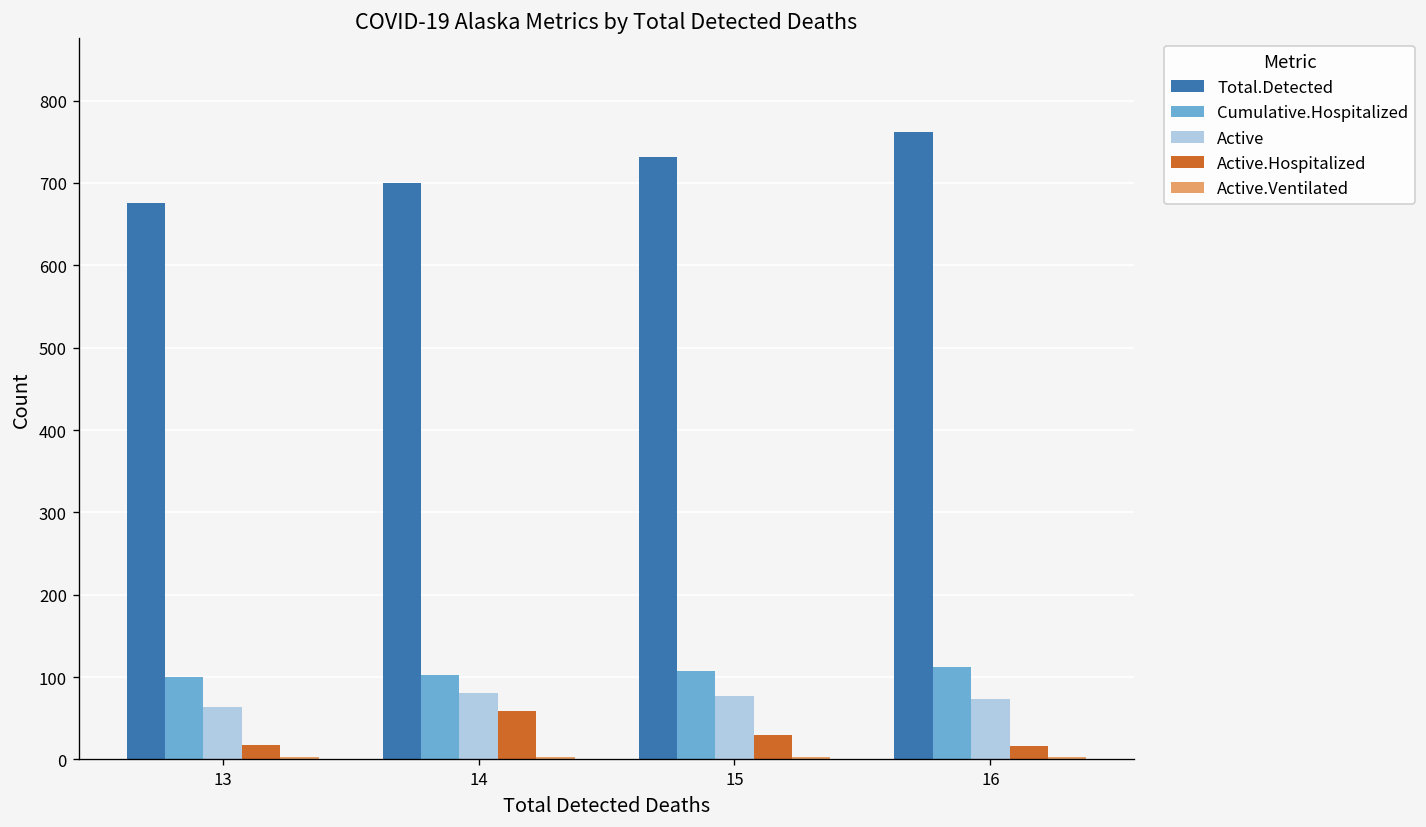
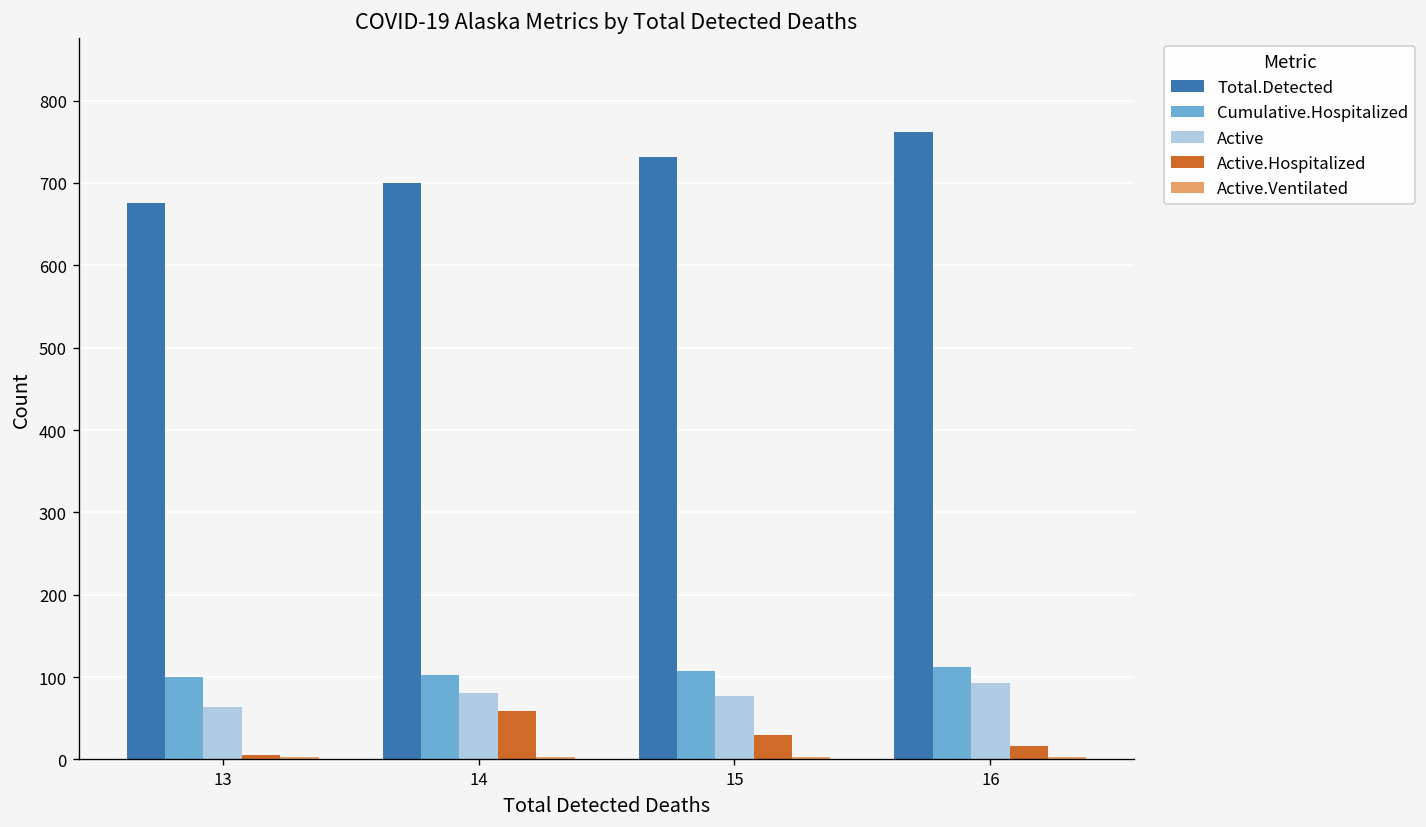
Active.Hospitalized, 13: 20 -> 10
Active, 16: 70 -> 90
